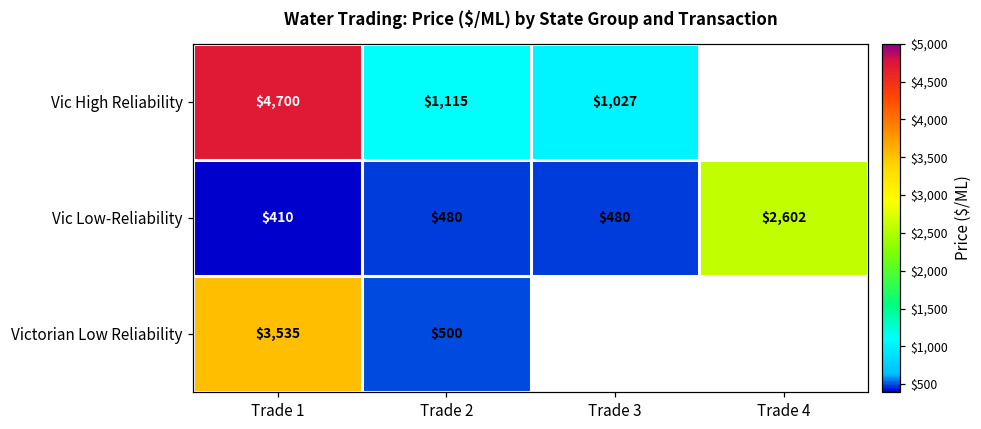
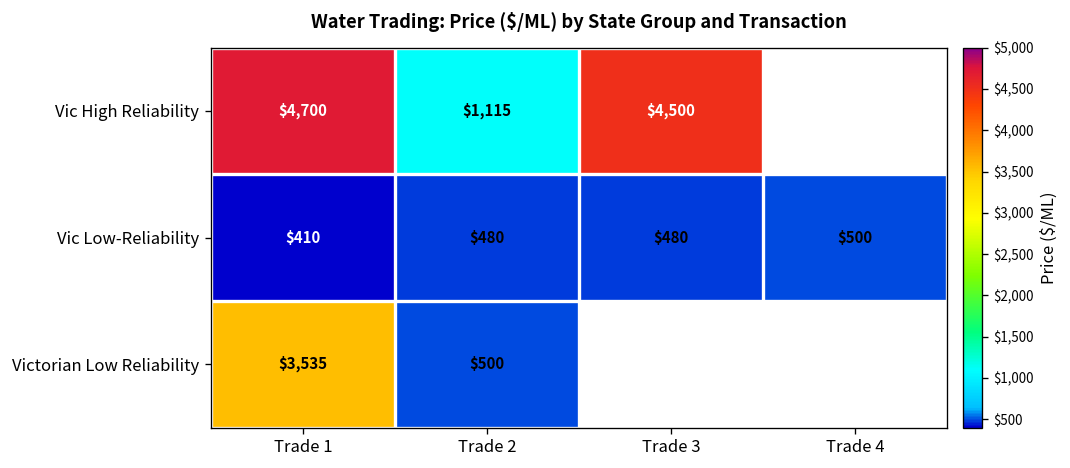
Vic High Reliability, Trade 3: $1,027 -> $4,500
Vic Low-Reliability, Trade 4: $2,602 -> $500
